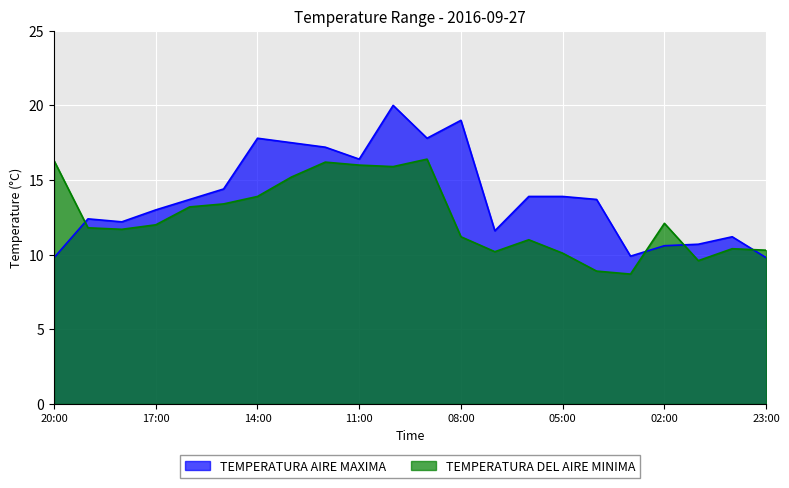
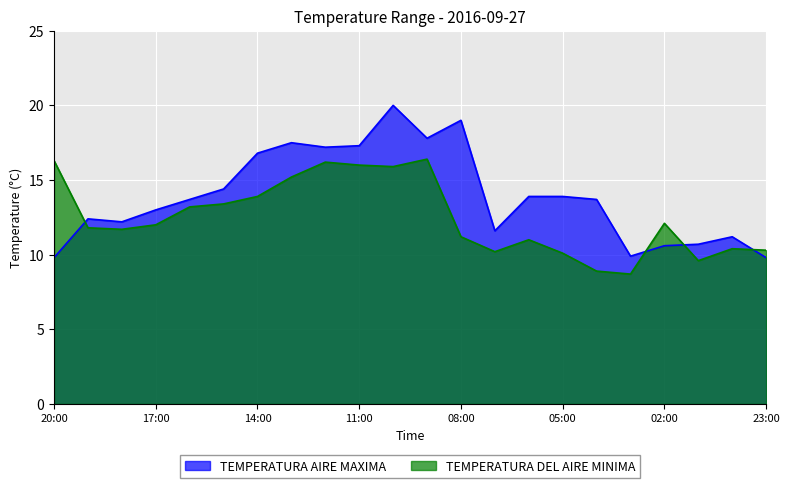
TEMPERATURA AIRE MAXIMA, 14:00: 17.8 -> 16.8
TEMPERATURA AIRE MAXIMA, 11:00: 16.4 -> 17.3
